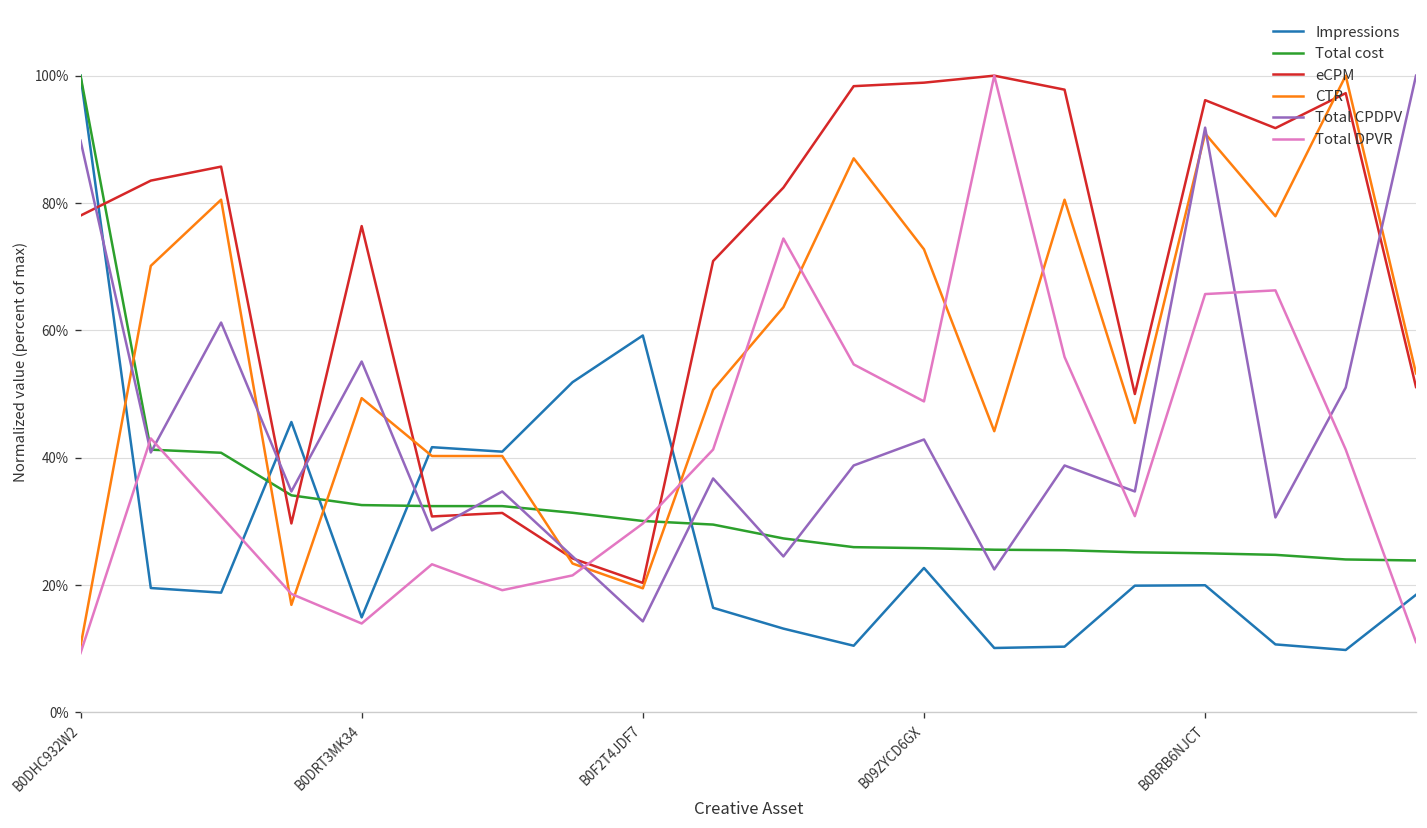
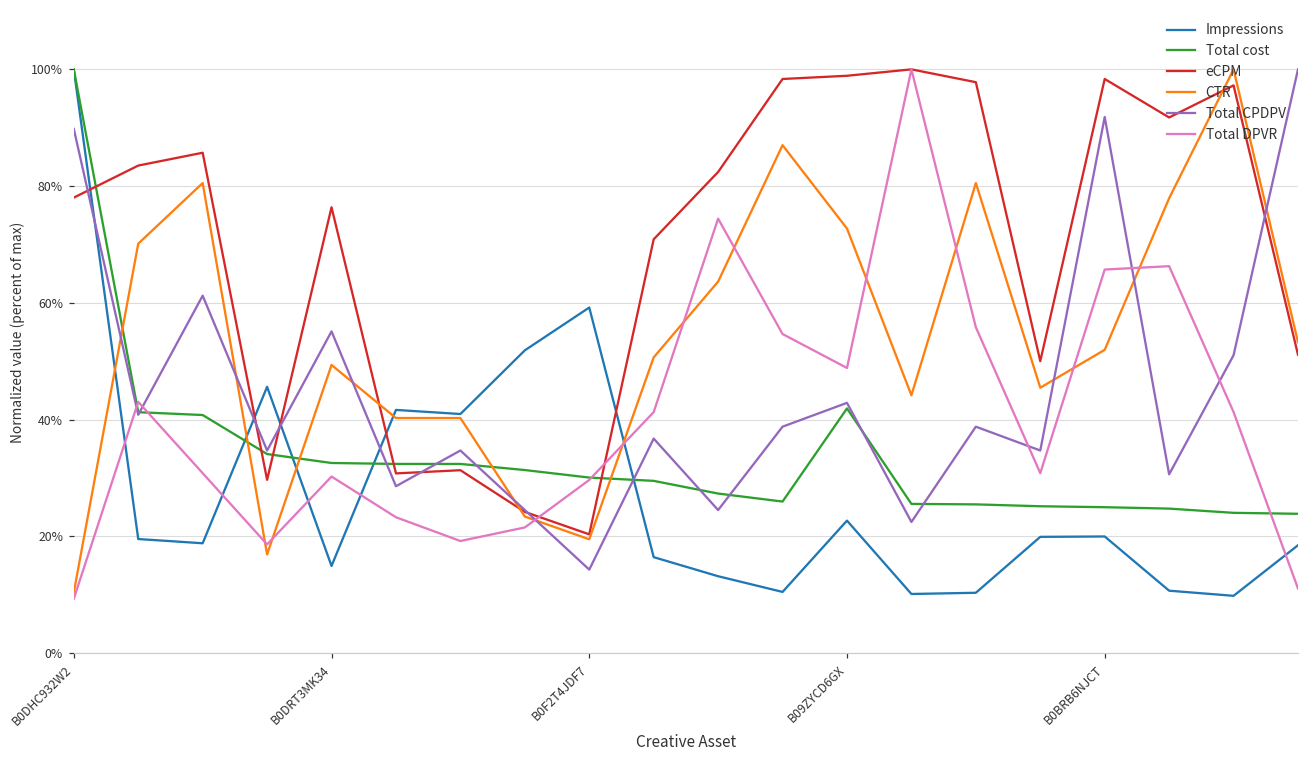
Total DPVR, B0DRT3MK34: 14% -> 30%
Total cost, B09ZYCD6GX: 26% -> 42%
eCPM, B0BRB6NJCT: 96% -> 98%
CTR, B0BRB6NJCT: 91% -> 52%
